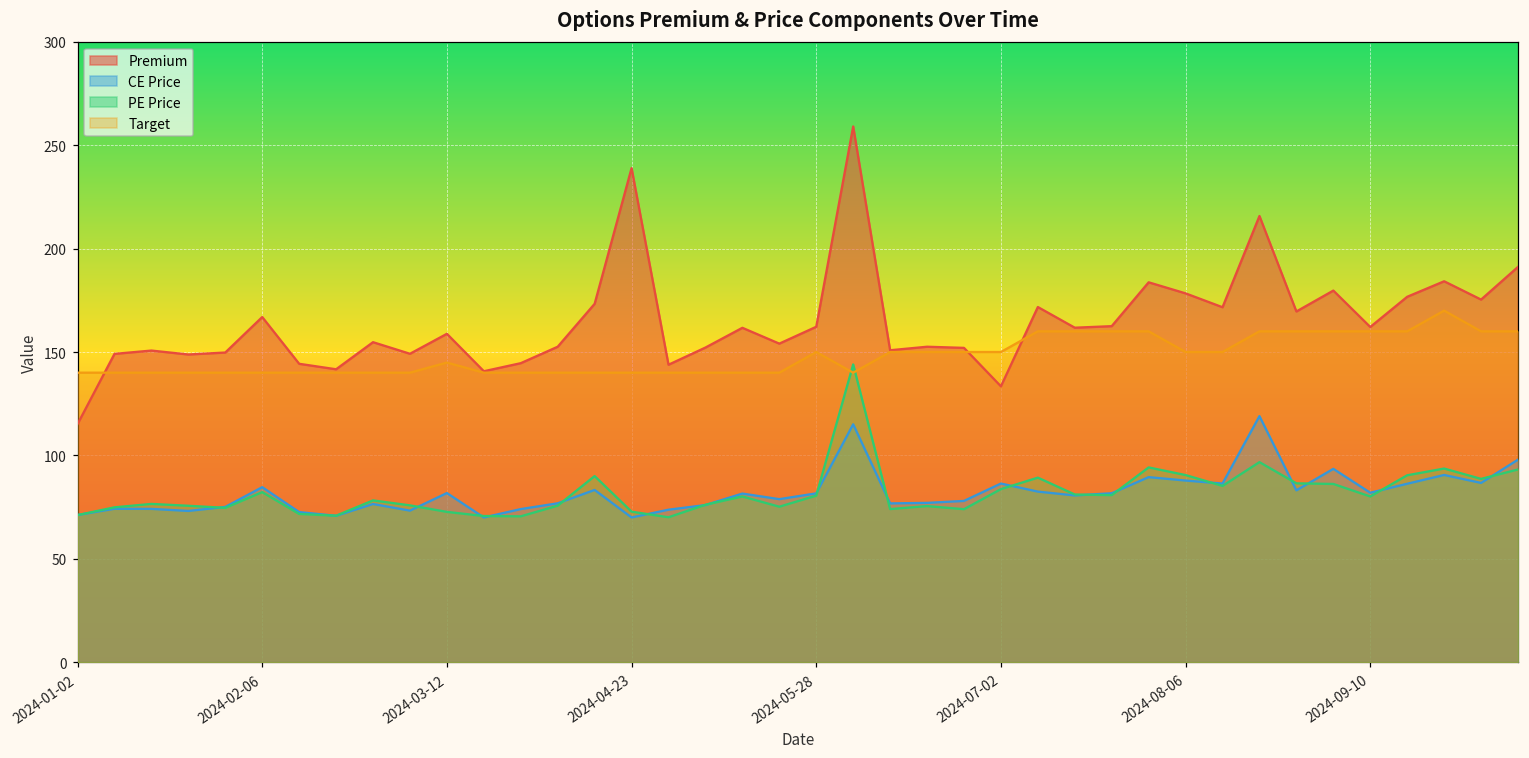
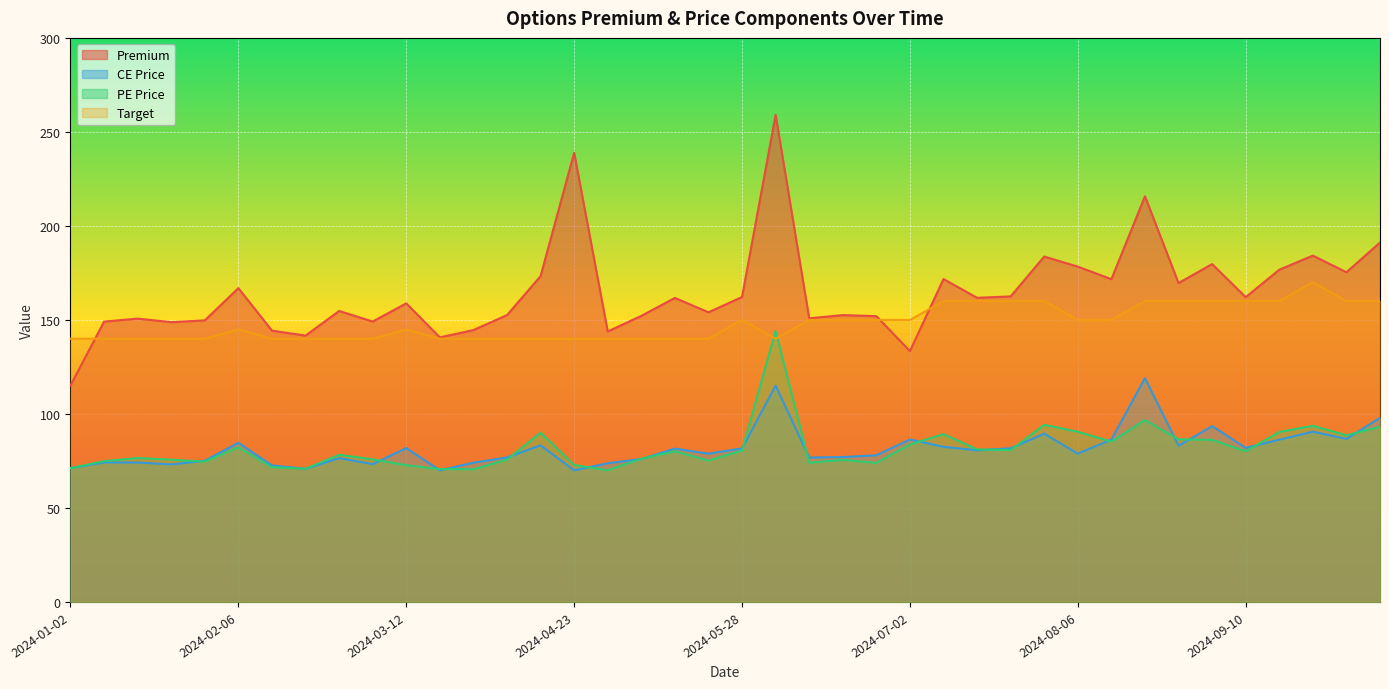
Target, 2024-02-06: 140 -> 145
CE Price, 2024-08-06: 88 -> 79
